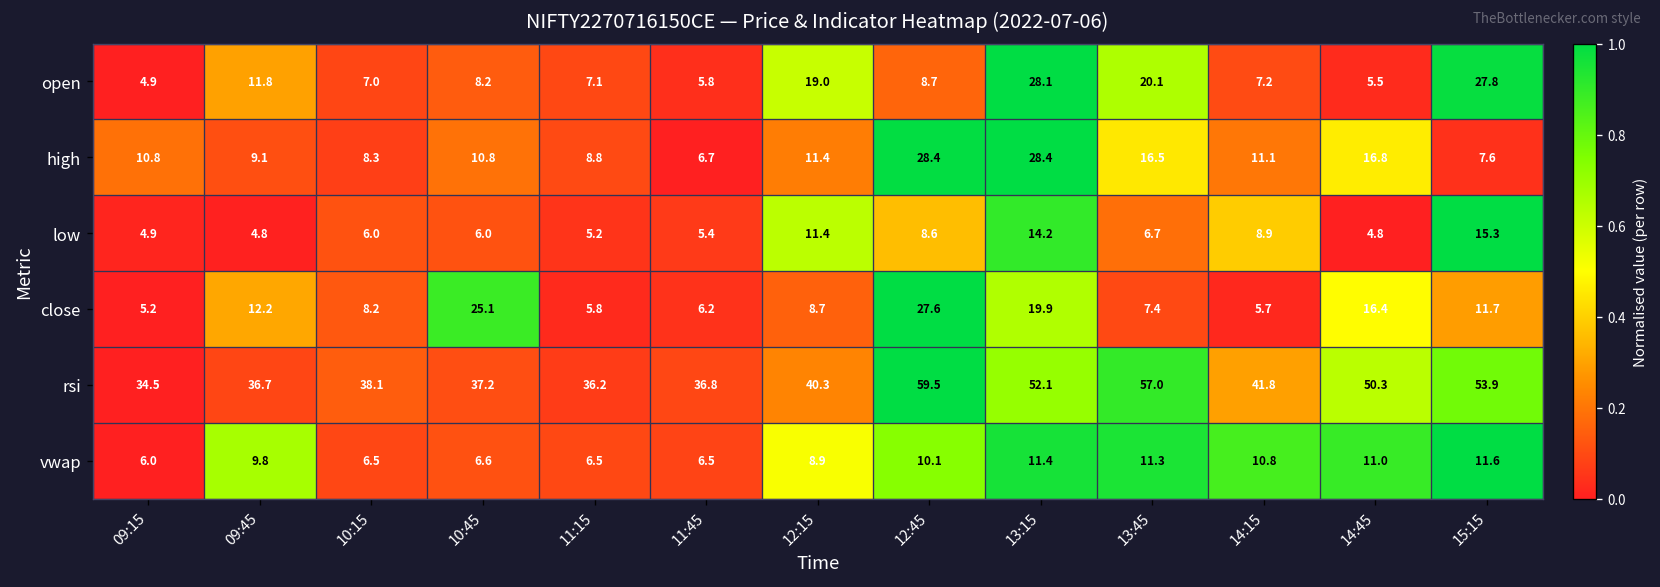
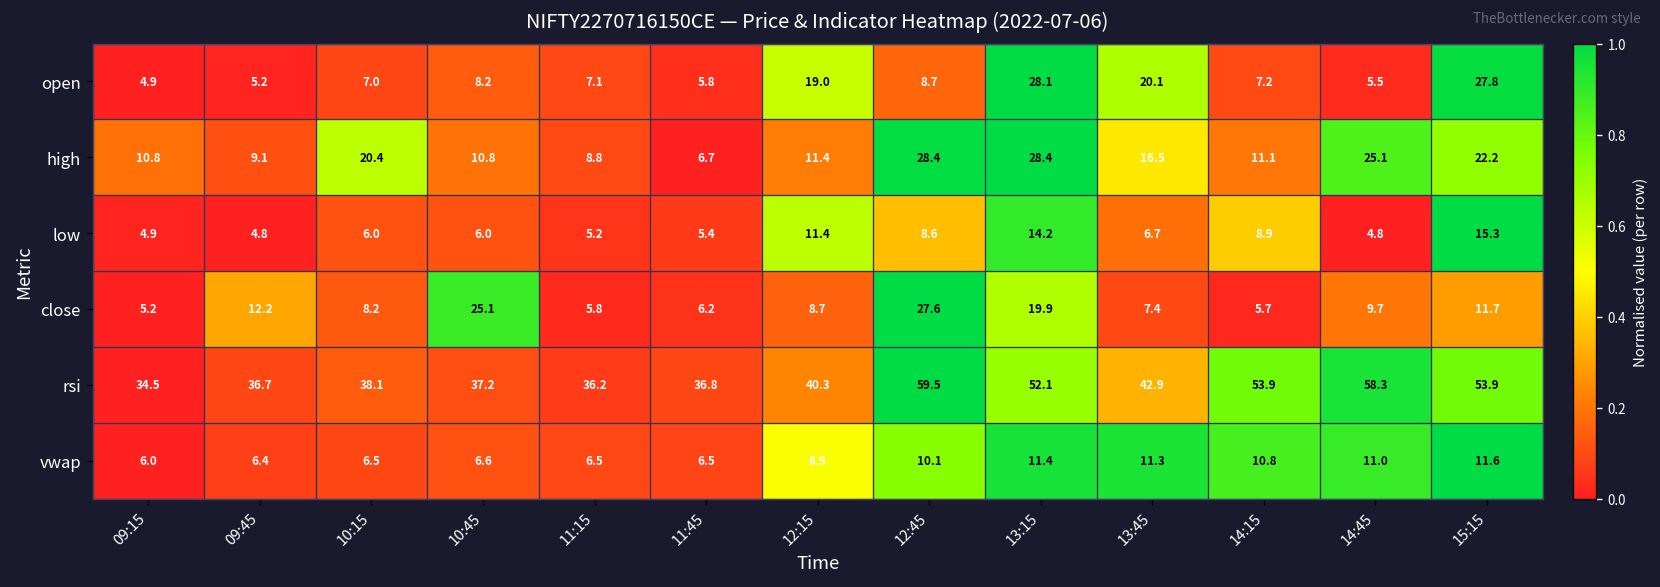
open, 09:45: 11.8 -> 5.2
high, 10:15: 8.3 -> 20.4
high, 14:45: 16.8 -> 25.1
high, 15:15: 7.6 -> 22.2
close, 14:45: 16.4 -> 9.7
rsi, 13:45: 57.0 -> 42.9
rsi, 14:15: 41.8 -> 53.9
rsi, 14:45: 50.3 -> 58.3
vwap, 09:45: 9.8 -> 6.4
